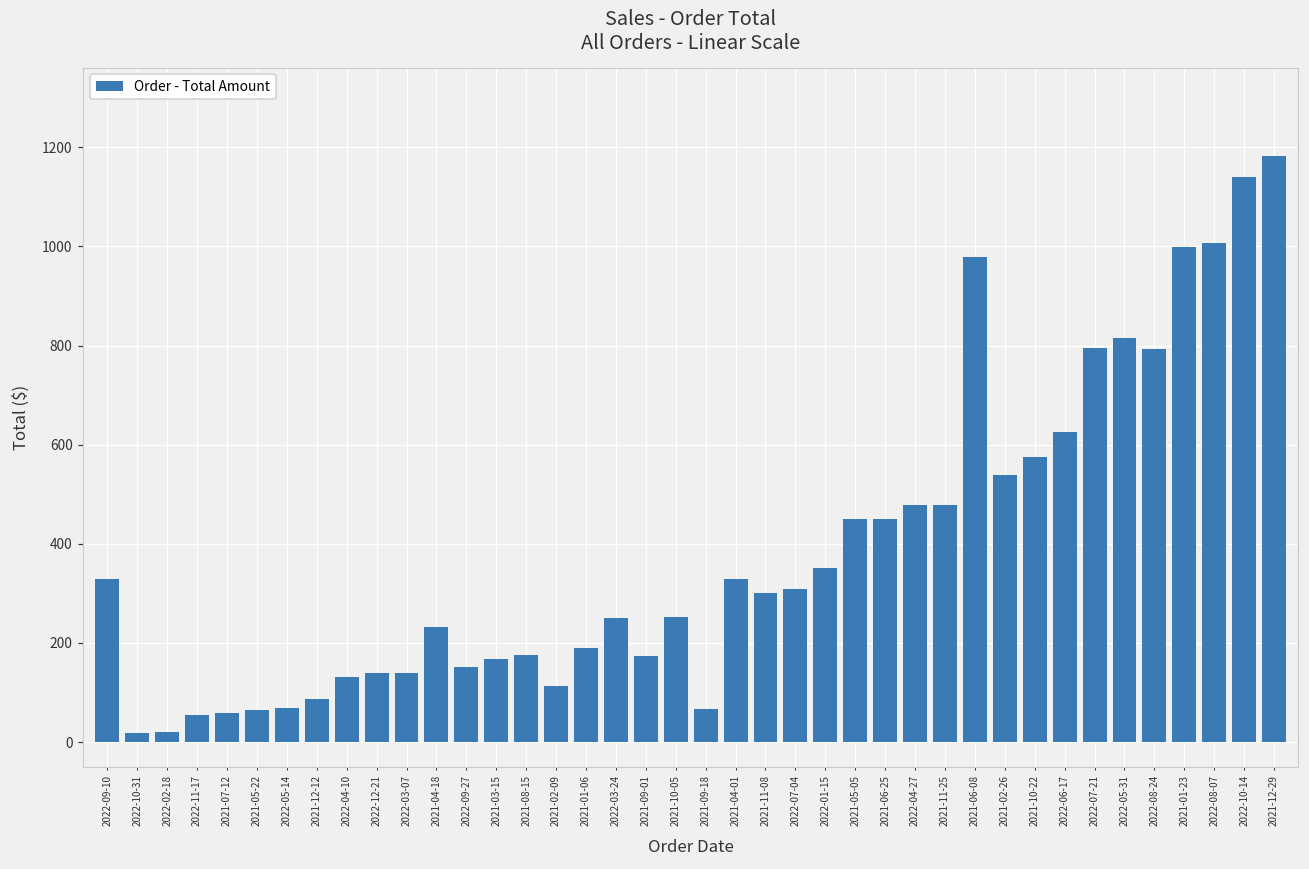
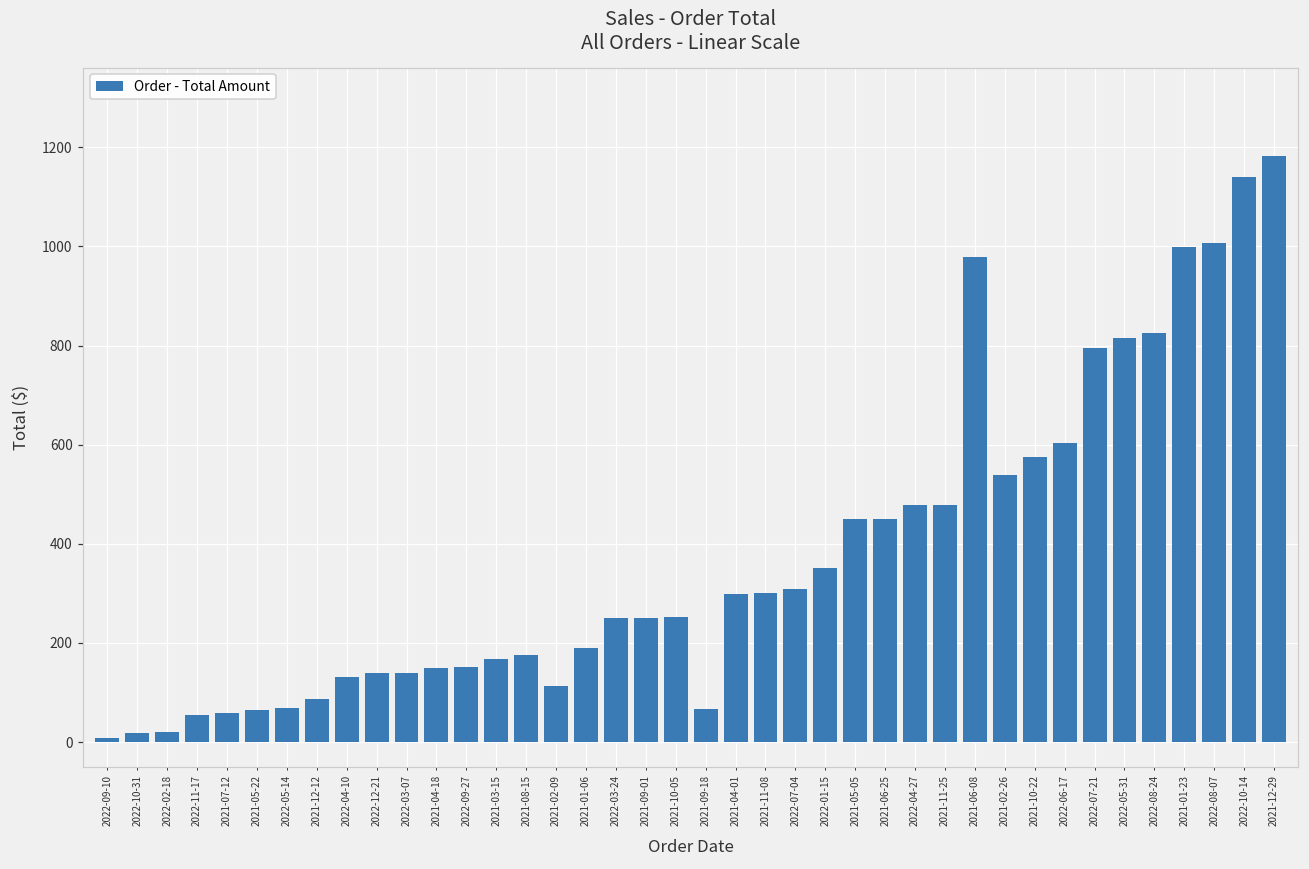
2022-09-10: 330 -> 10
2021-04-18: 230 -> 150
2021-09-01: 170 -> 250
2021-04-01: 330 -> 300
2022-06-17: 630 -> 600
2022-08-24: 790 -> 830
